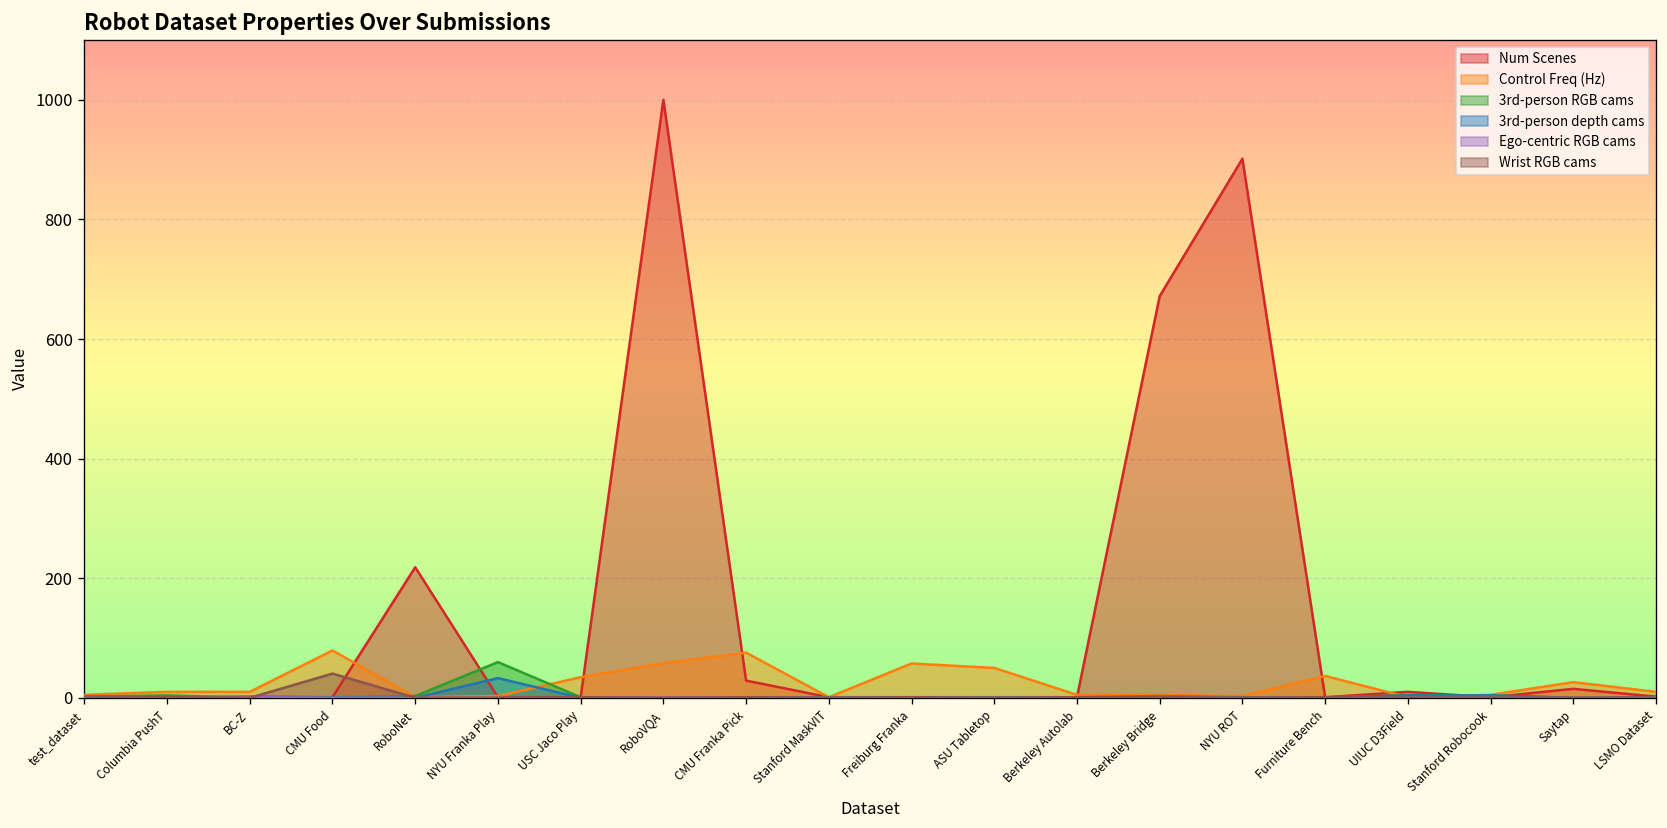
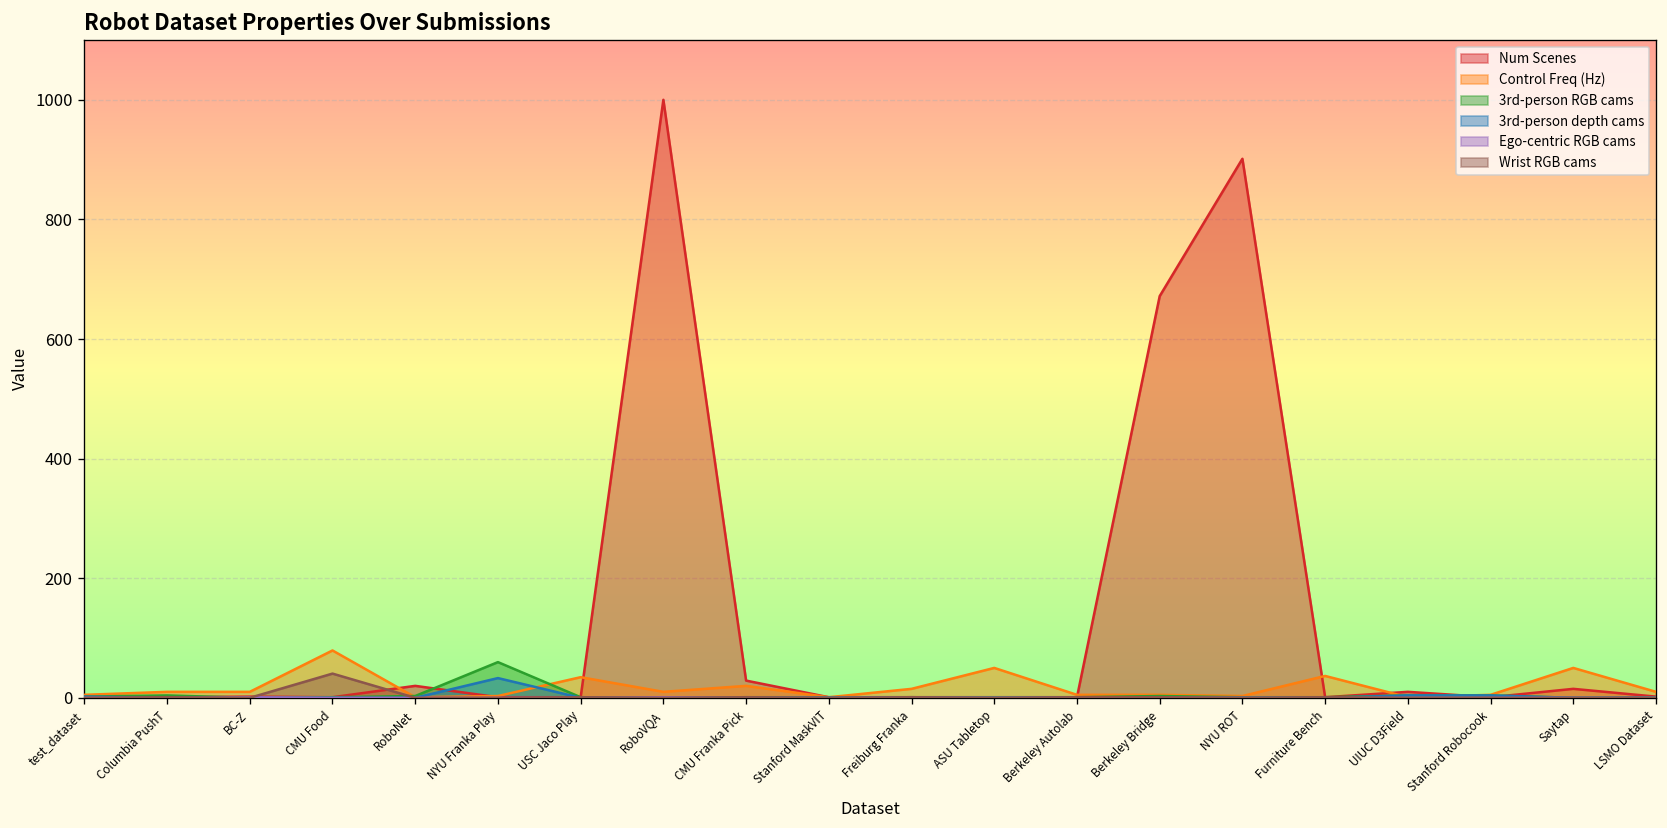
Num Scenes, RoboNet: 220 -> 20
Control Freq (Hz), RoboVQA: 60 -> 10
Control Freq (Hz), CMU Franka Pick: 80 -> 20
Control Freq (Hz), Freiburg Franka: 60 -> 20
Control Freq (Hz), Saytap: 30 -> 50
